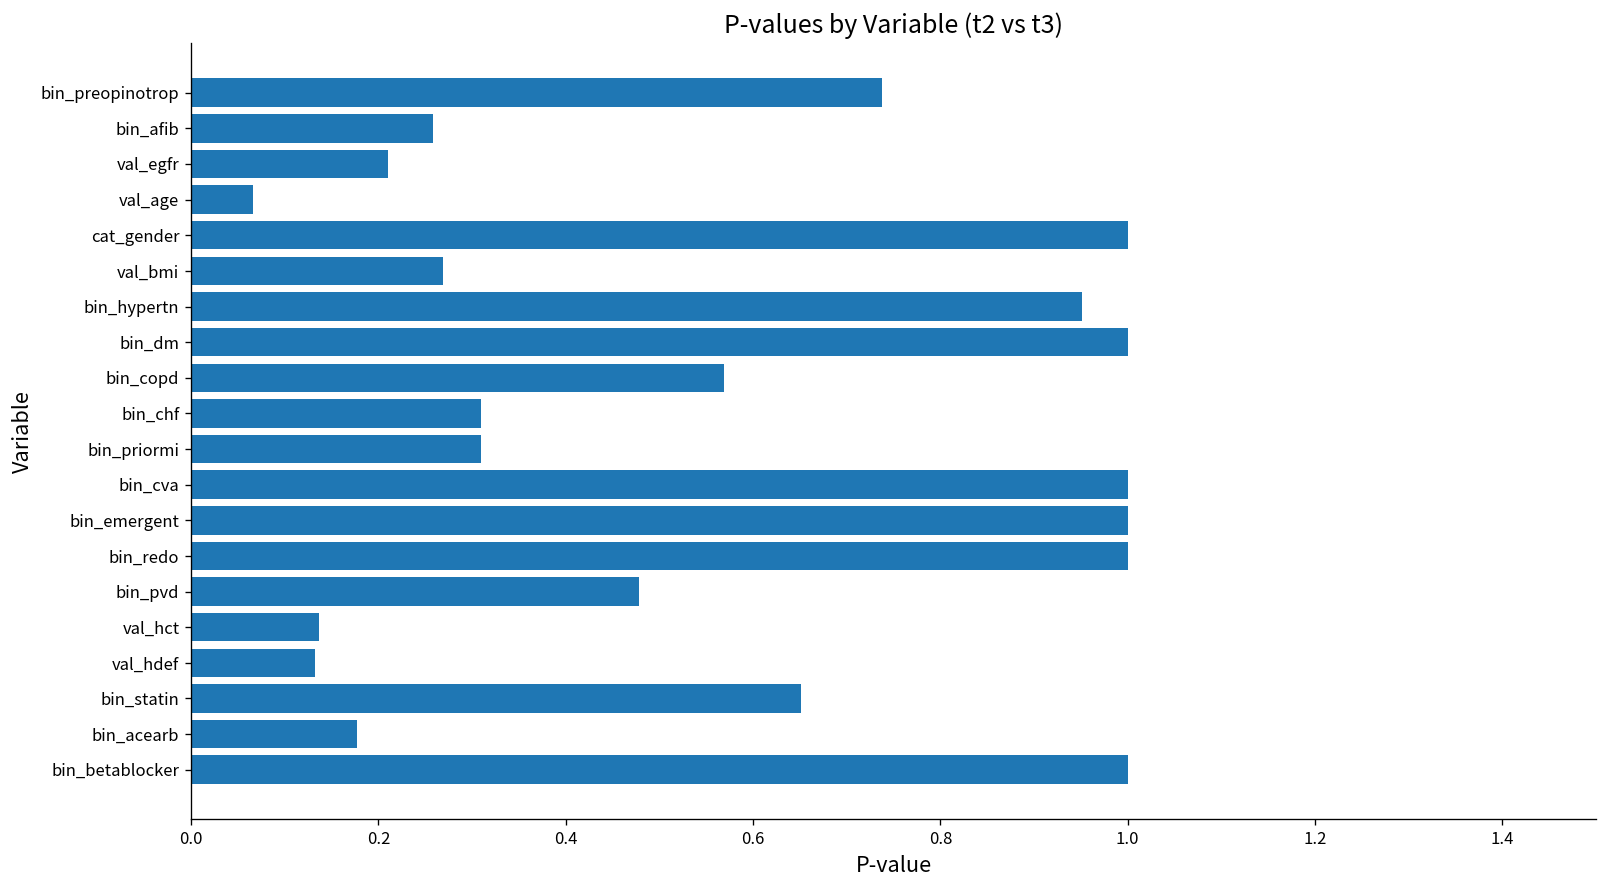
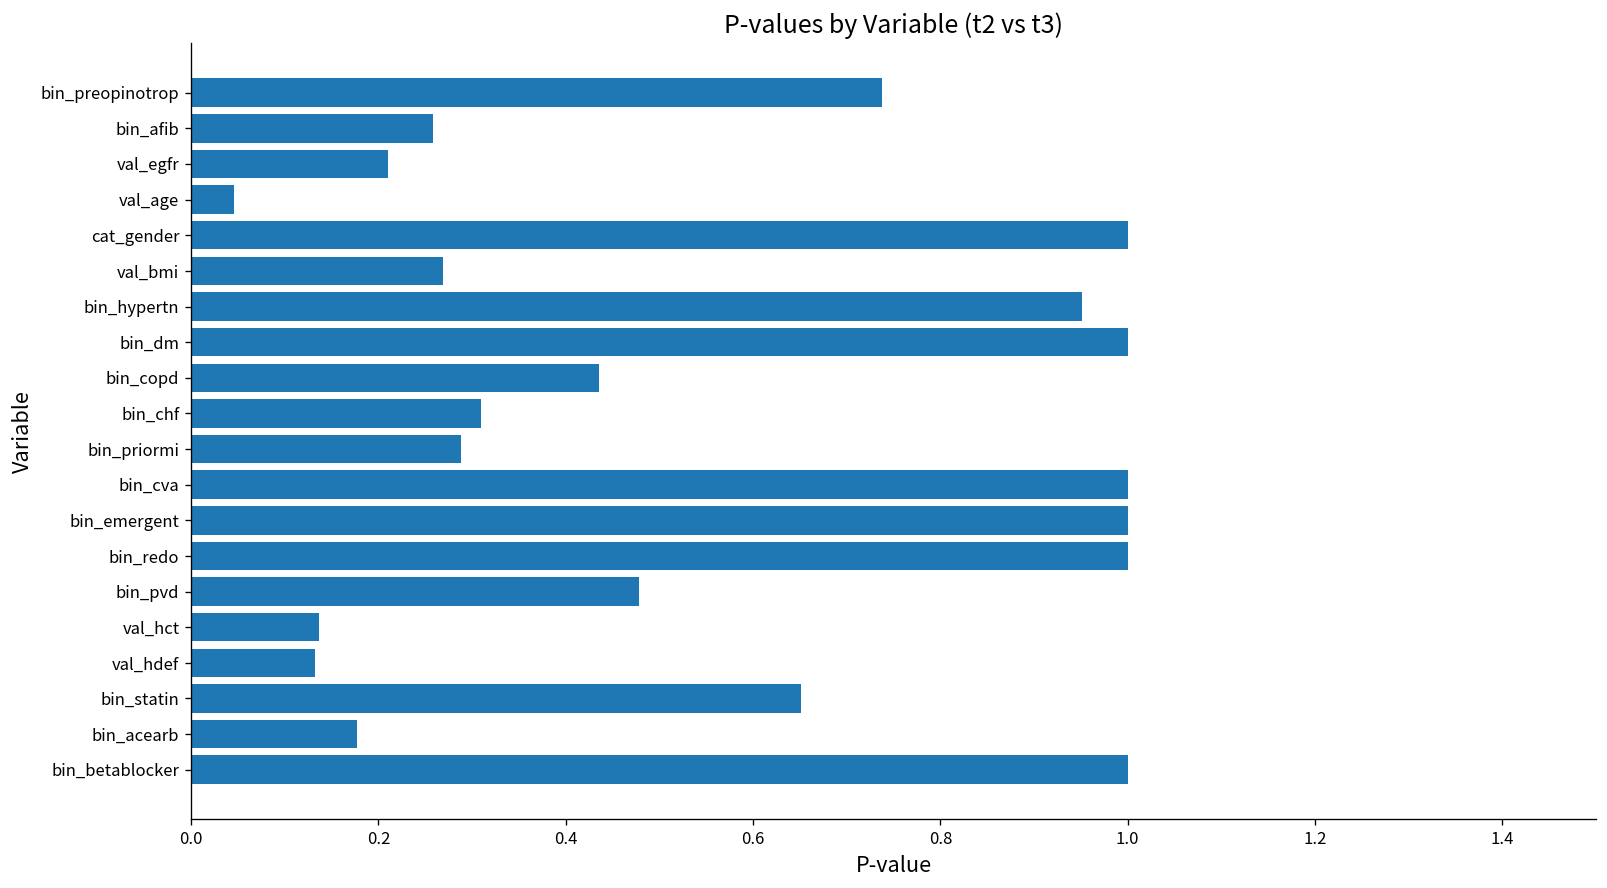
val_age: 0.07 -> 0.05
bin_copd: 0.57 -> 0.44
bin_priormi: 0.31 -> 0.29
